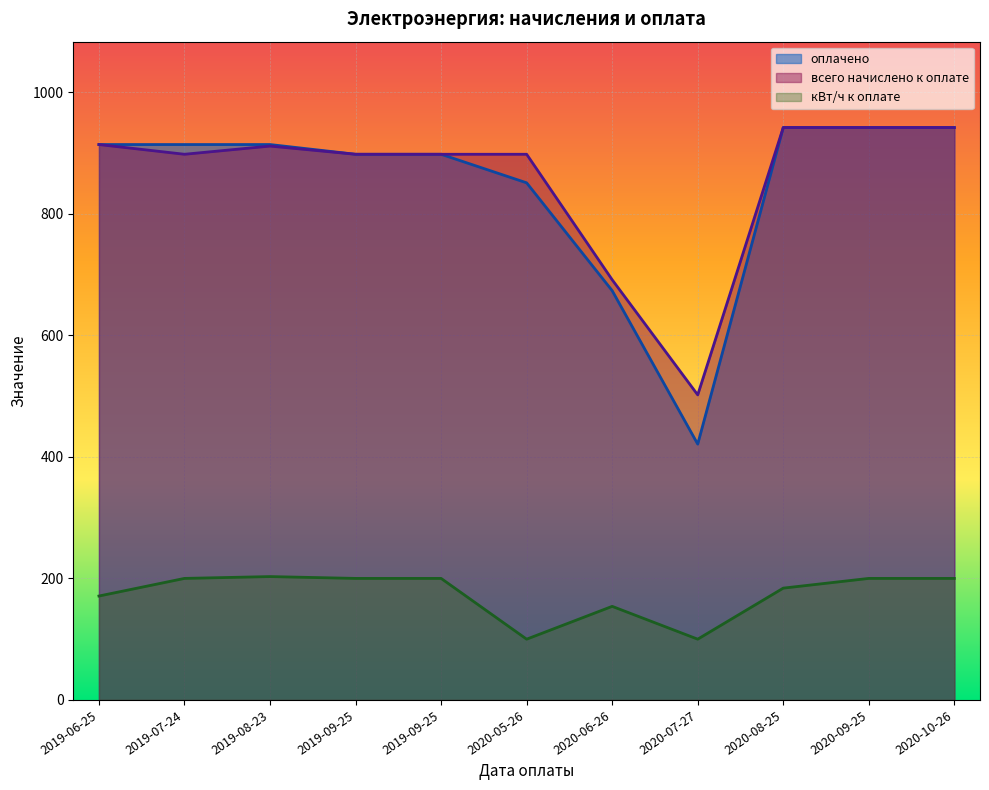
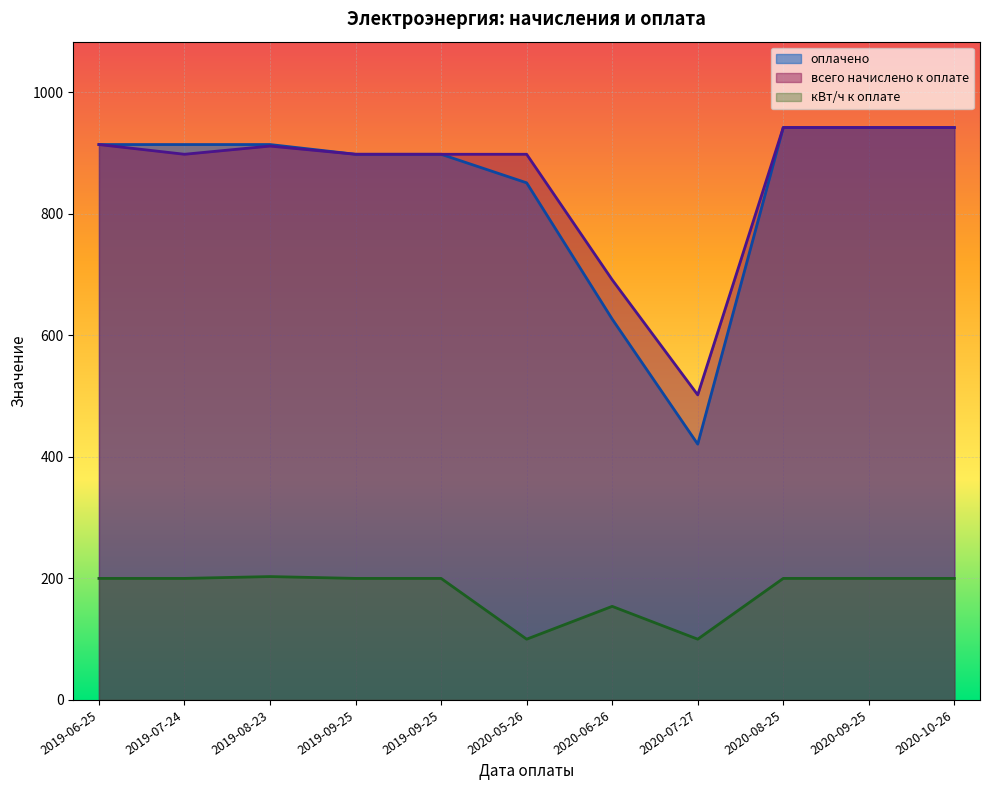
кВт/ч к оплате, 2019-06-25: 170 -> 200
оплачено, 2020-06-26: 670 -> 630
кВт/ч к оплате, 2020-08-25: 180 -> 200
